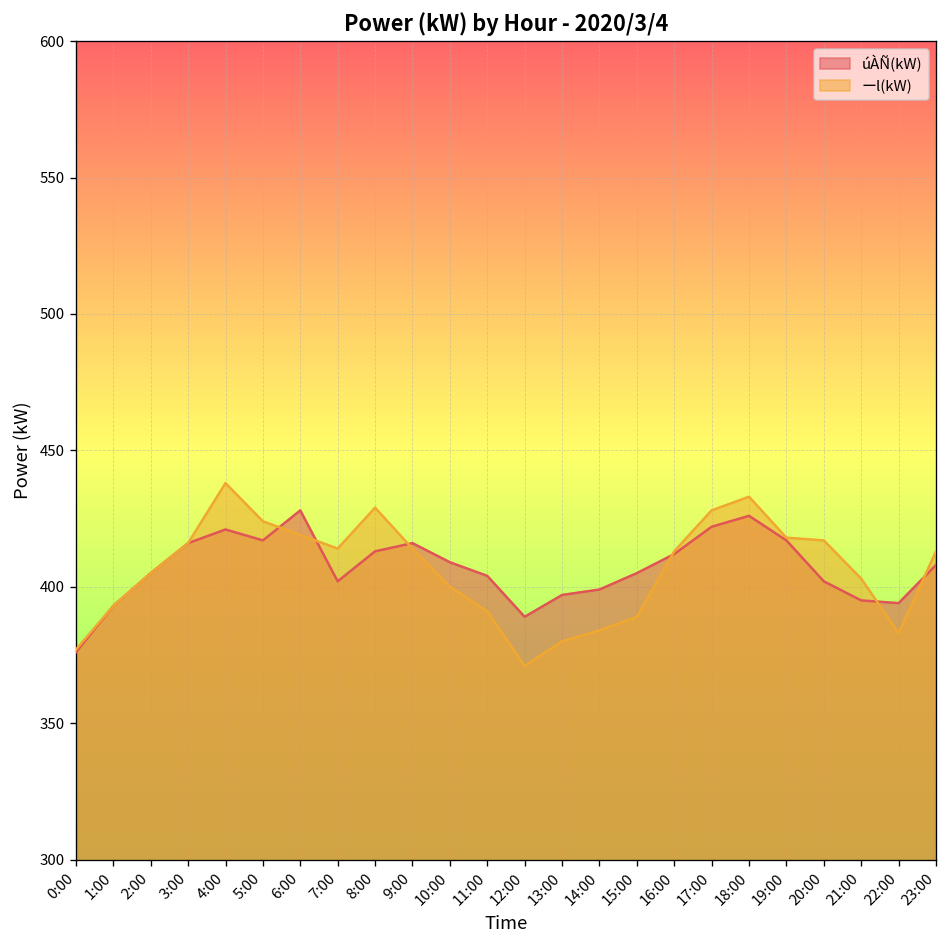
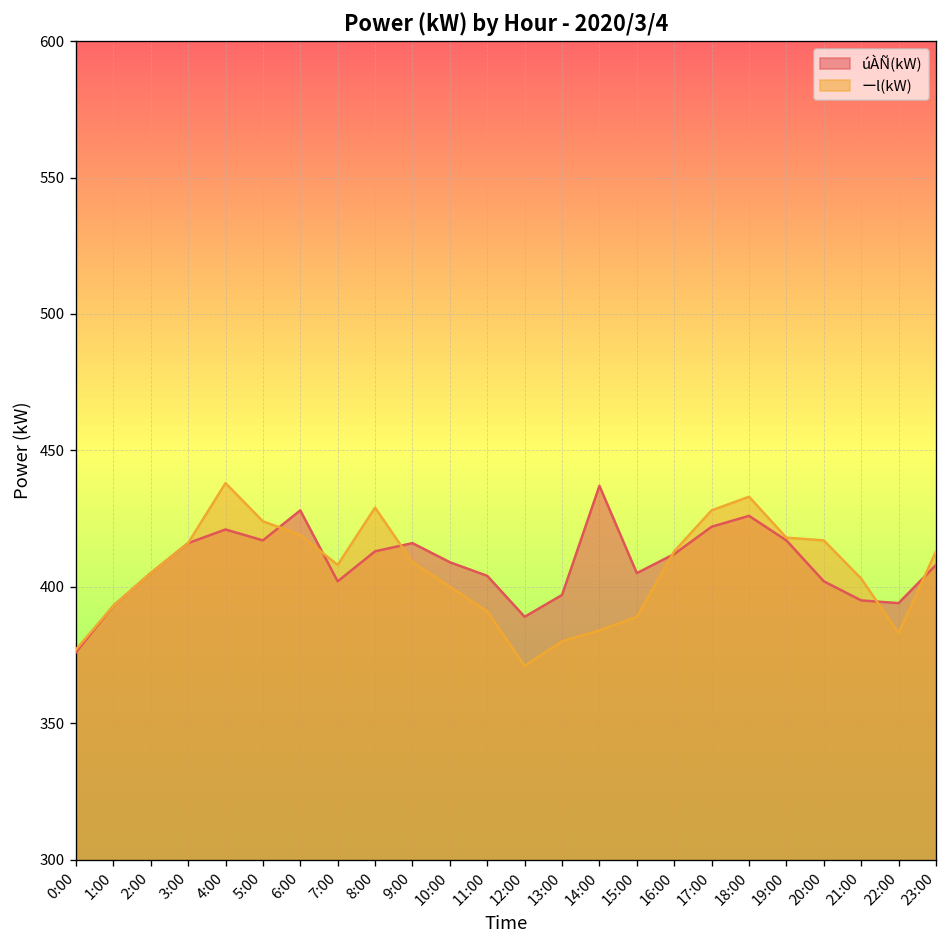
ーl(kW), 7:00: 414 -> 408
ーl(kW), 9:00: 414 -> 409
úÀÑ(kW), 14:00: 399 -> 437
